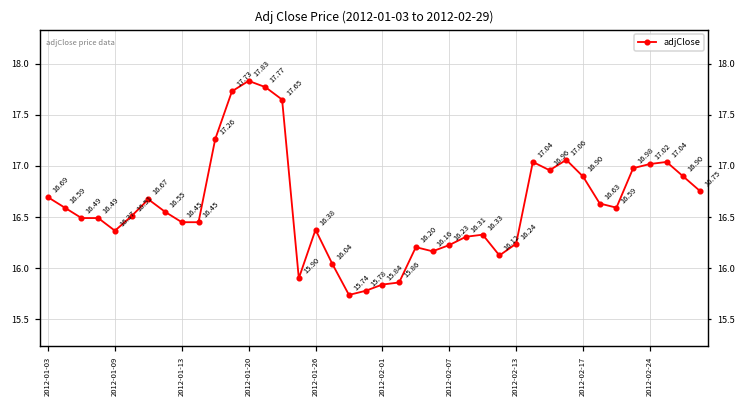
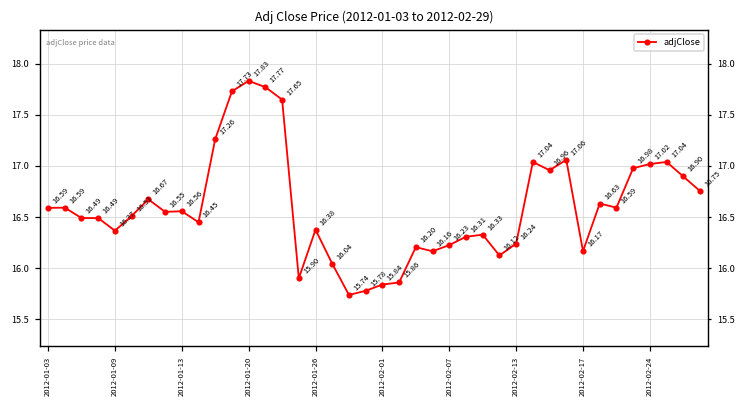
2012-01-03: 16.69 -> 16.59
2012-01-13: 16.45 -> 16.56
2012-02-17: 16.90 -> 16.17
